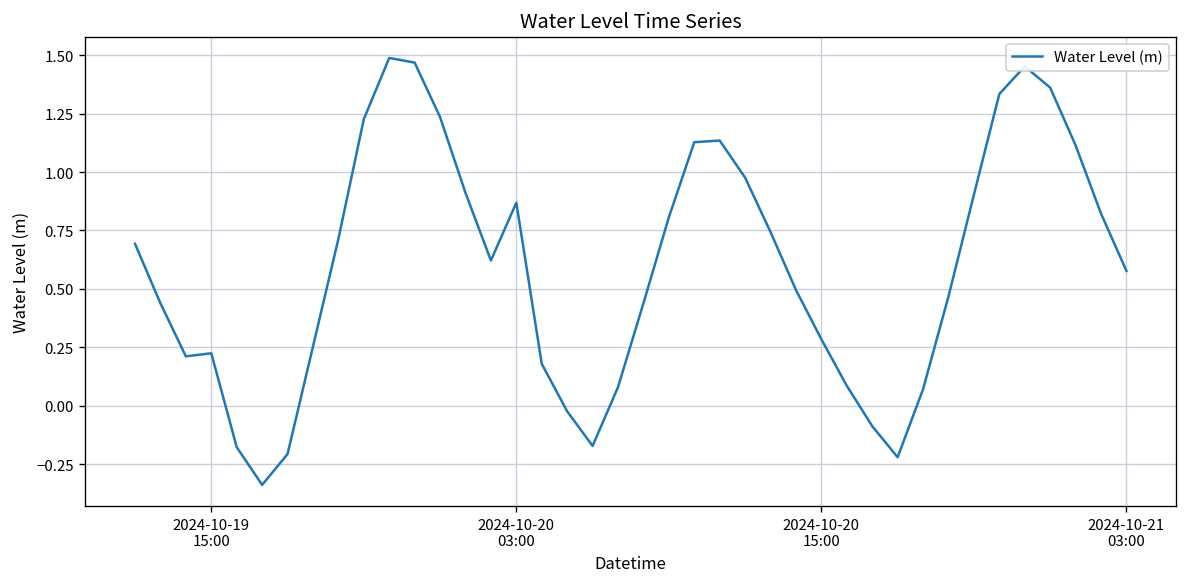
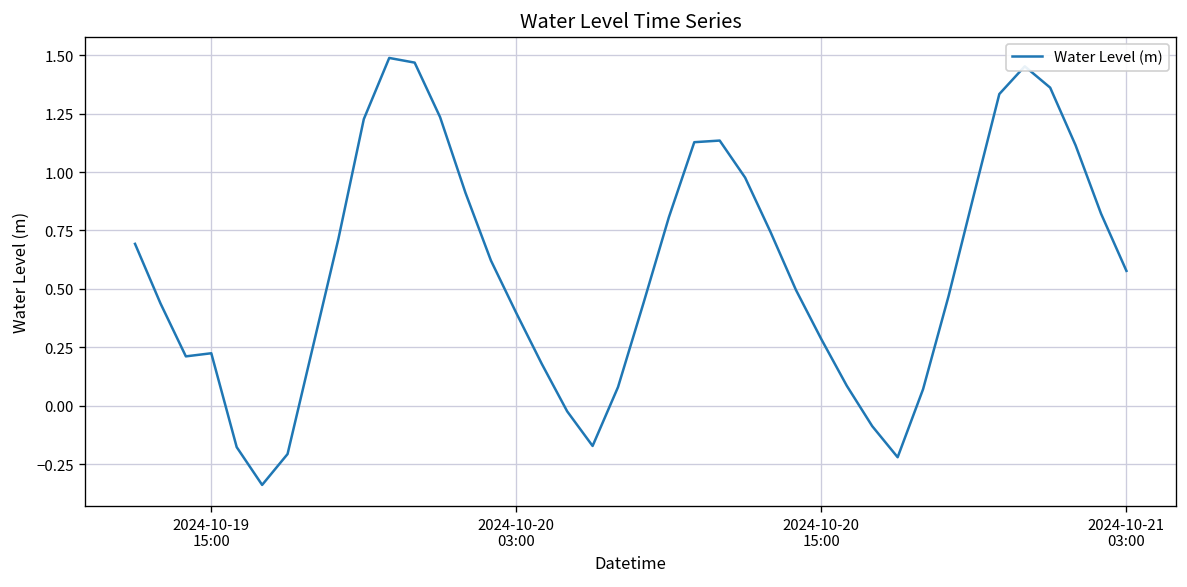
2024-10-20 03:00: 0.87 -> 0.40
